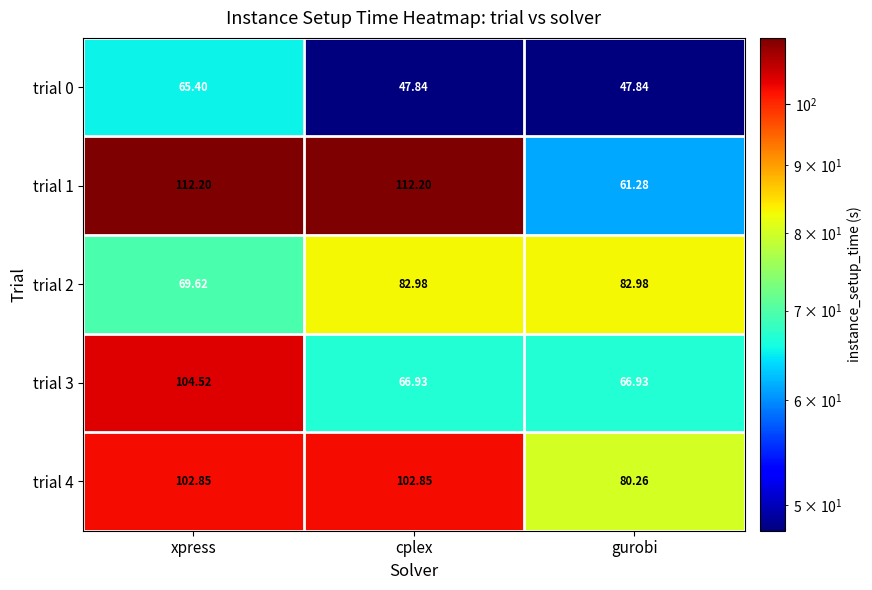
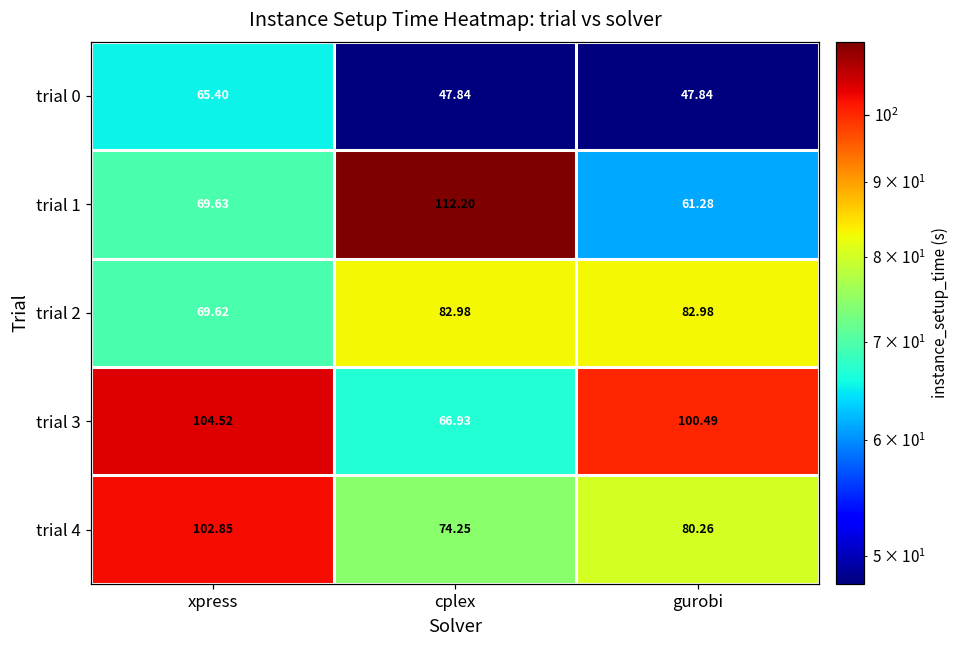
trial 1, xpress: 112.20 -> 69.63
trial 3, gurobi: 66.93 -> 100.49
trial 4, cplex: 102.85 -> 74.25
